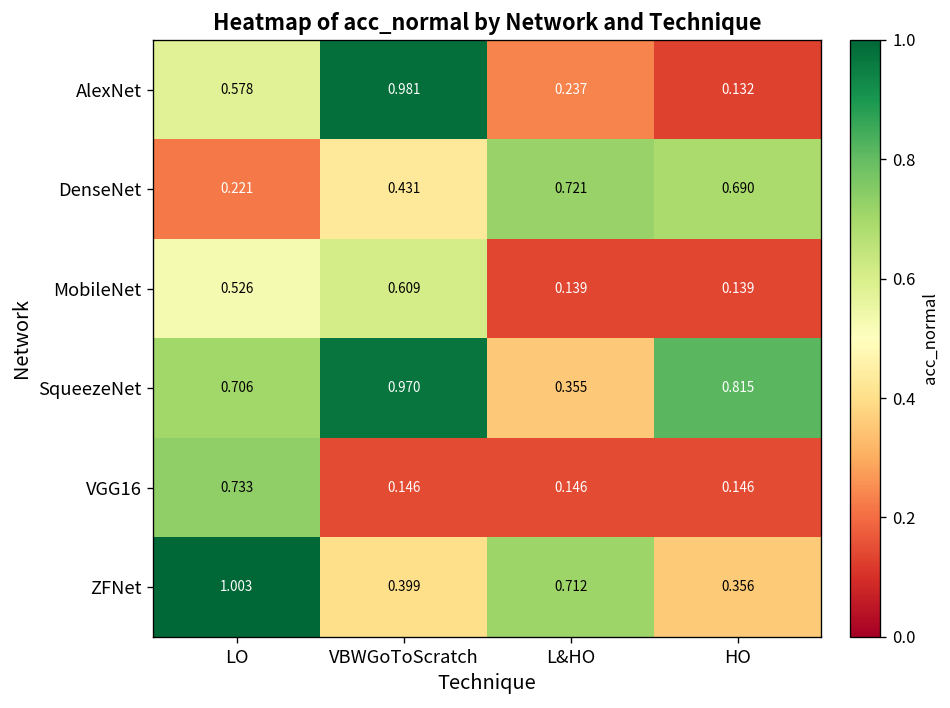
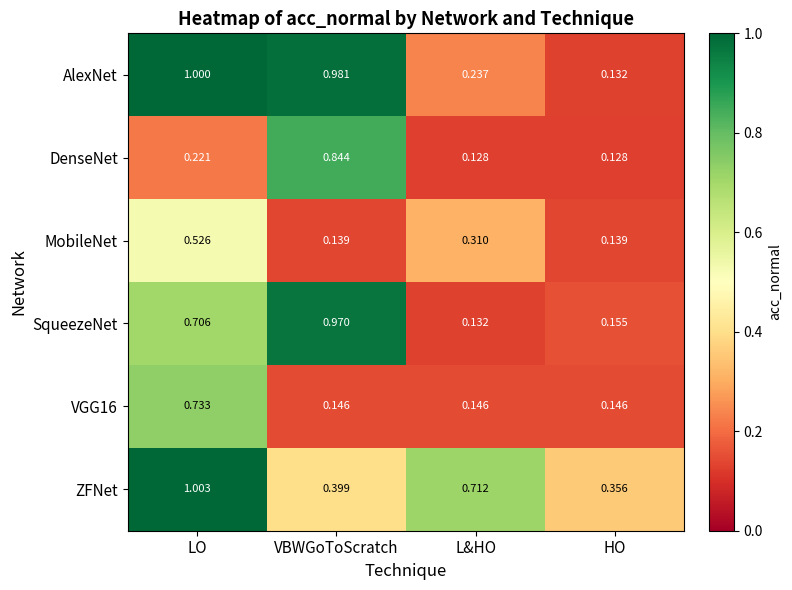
AlexNet, LO: 0.578 -> 1.000
DenseNet, VBWGoToScratch: 0.431 -> 0.844
DenseNet, L&HO: 0.721 -> 0.128
DenseNet, HO: 0.690 -> 0.128
MobileNet, VBWGoToScratch: 0.609 -> 0.139
MobileNet, L&HO: 0.139 -> 0.310
SqueezeNet, L&HO: 0.355 -> 0.132
SqueezeNet, HO: 0.815 -> 0.155
